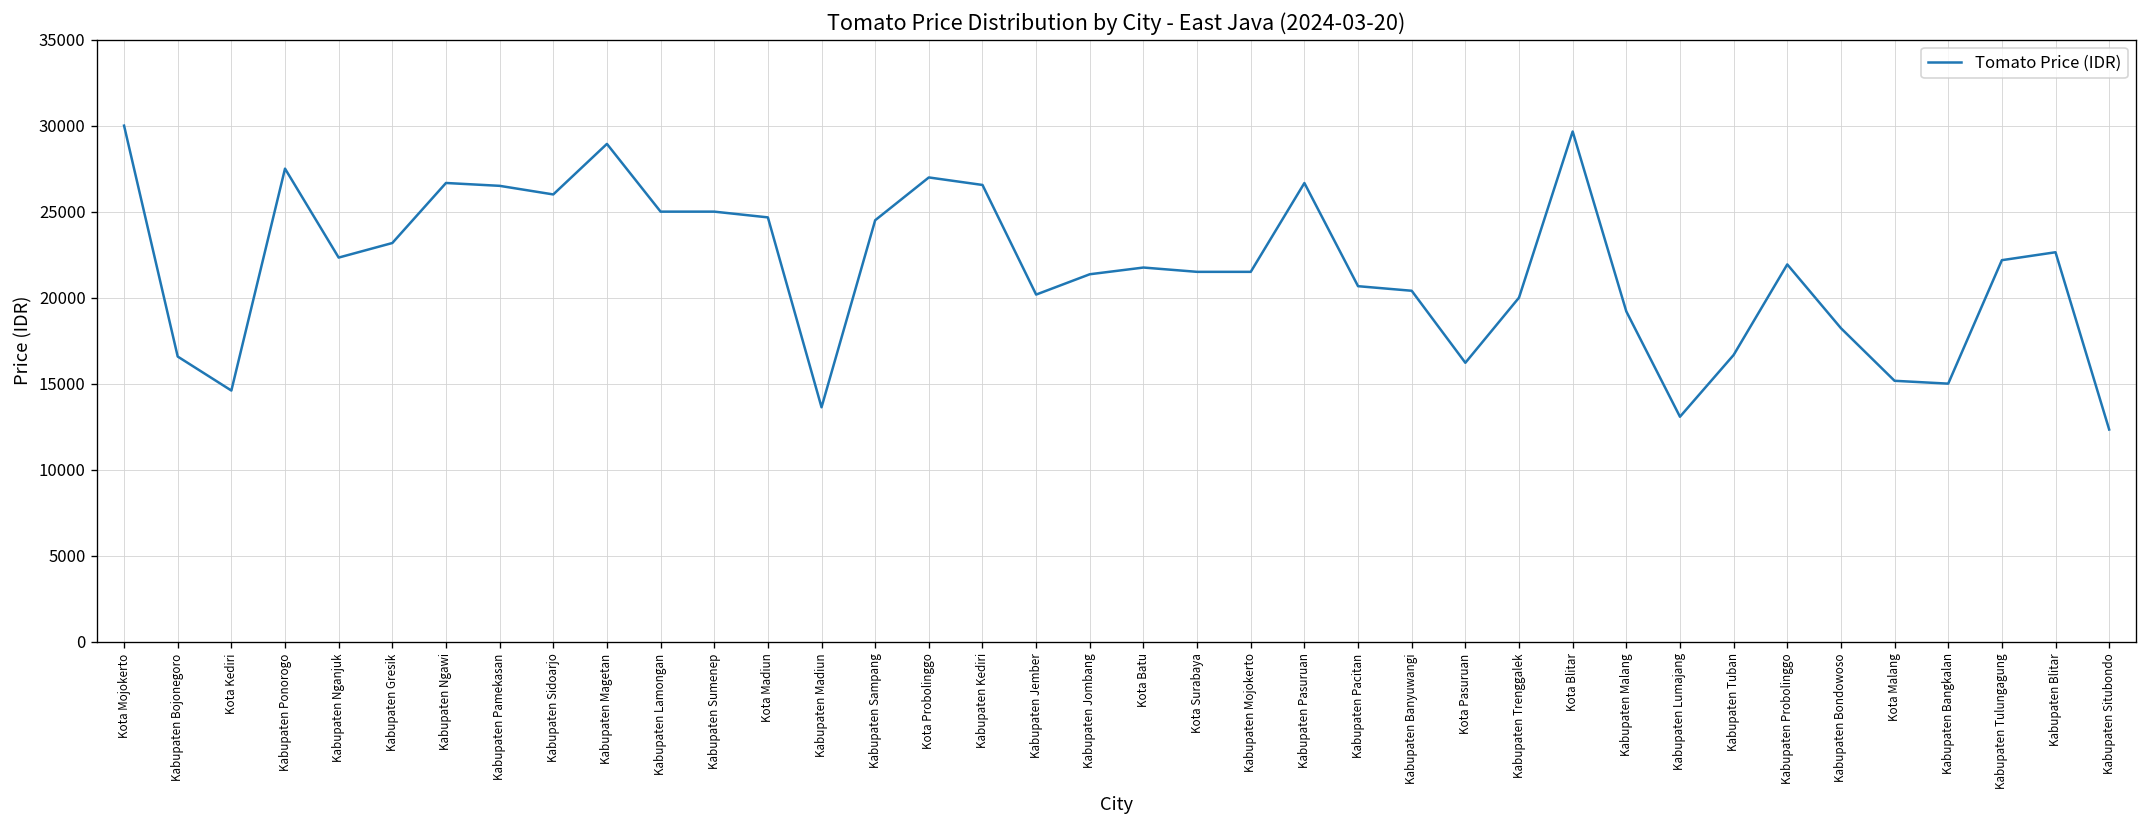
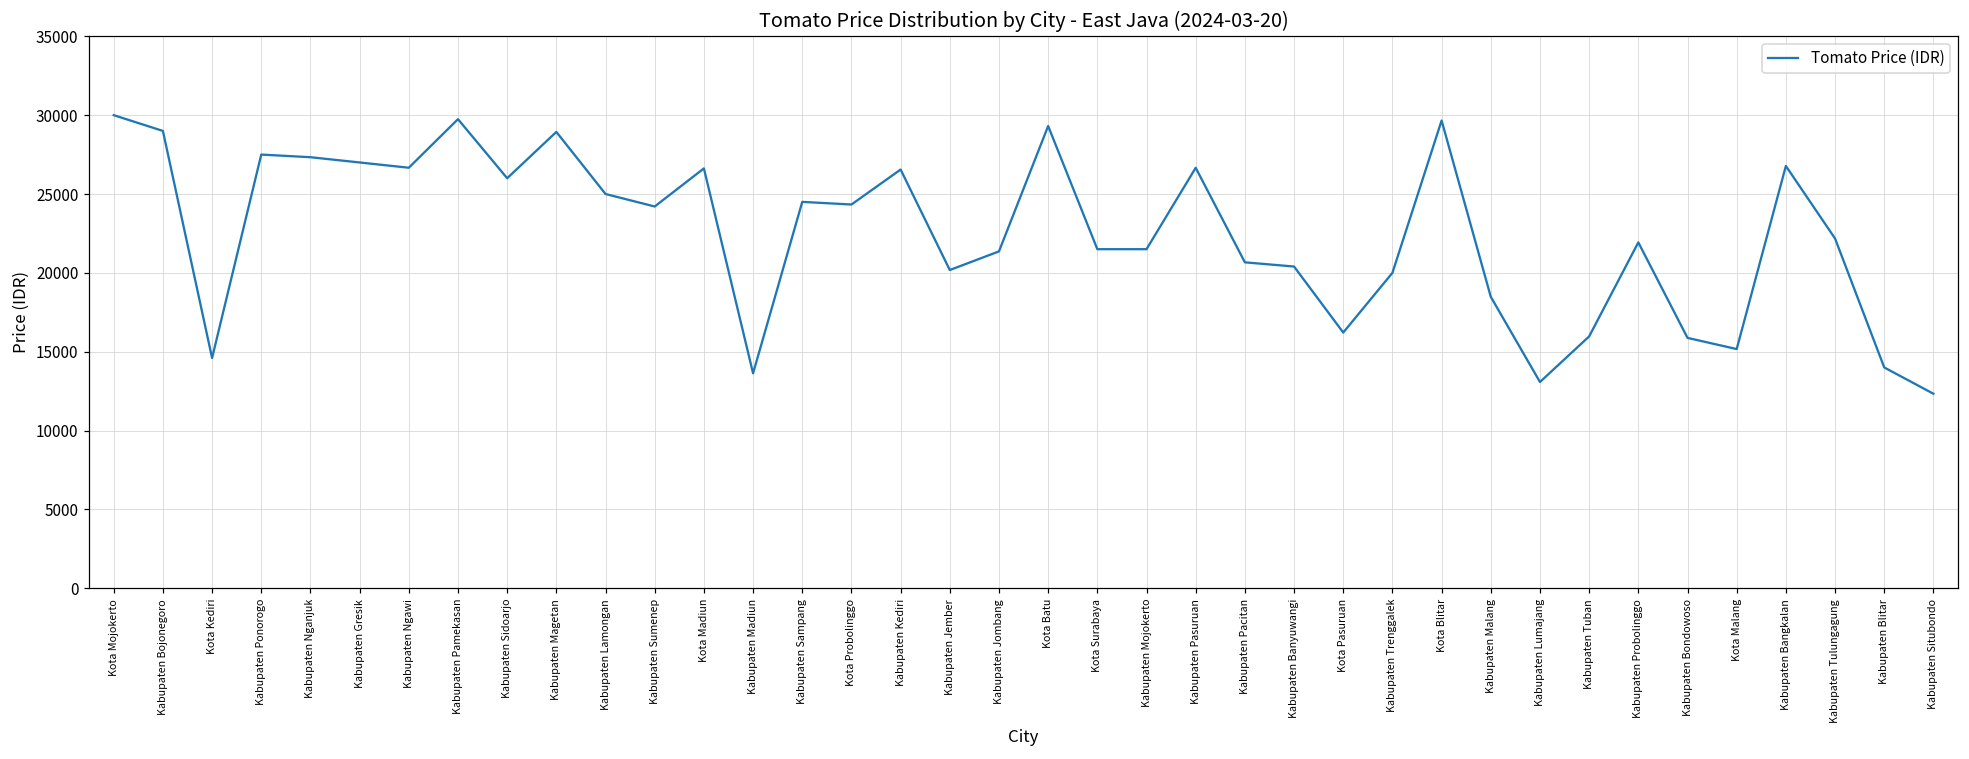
Kabupaten Bojonegoro: 16600 -> 29000
Kabupaten Nganjuk: 22300 -> 27300
Kabupaten Gresik: 23200 -> 27000
Kabupaten Pamekasan: 26500 -> 29700
Kabupaten Sumenep: 25000 -> 24200
Kota Madiun: 24700 -> 26600
Kota Probolinggo: 27000 -> 24300
Kota Batu: 21800 -> 29300
Kabupaten Malang: 19200 -> 18500
Kabupaten Tuban: 16700 -> 16000
Kabupaten Bondowoso: 18200 -> 15900
Kabupaten Bangkalan: 15000 -> 26800
Kabupaten Blitar: 22600 -> 14000
